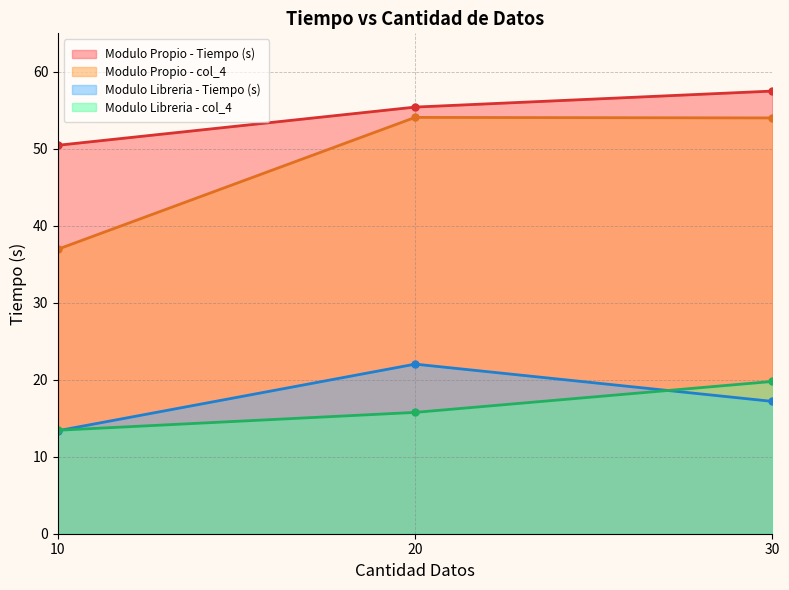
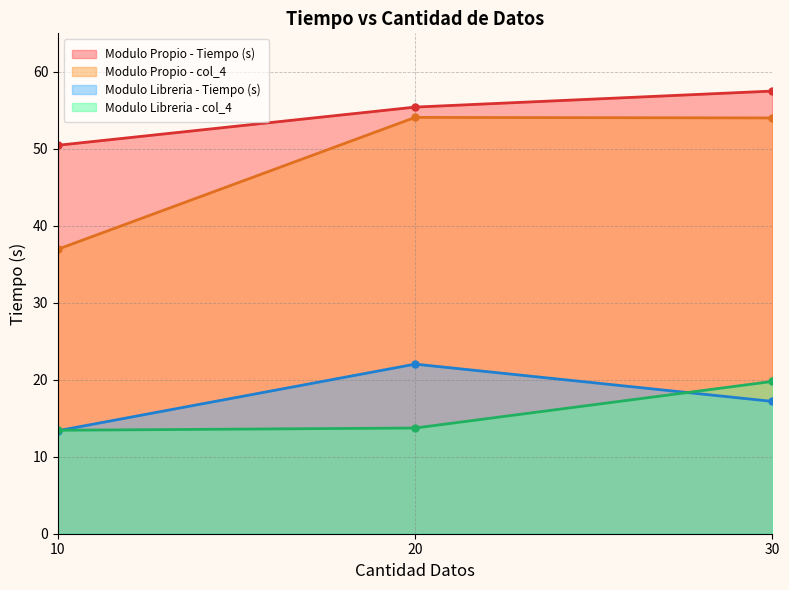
Modulo Libreria - col_4, 20: 16 -> 14
